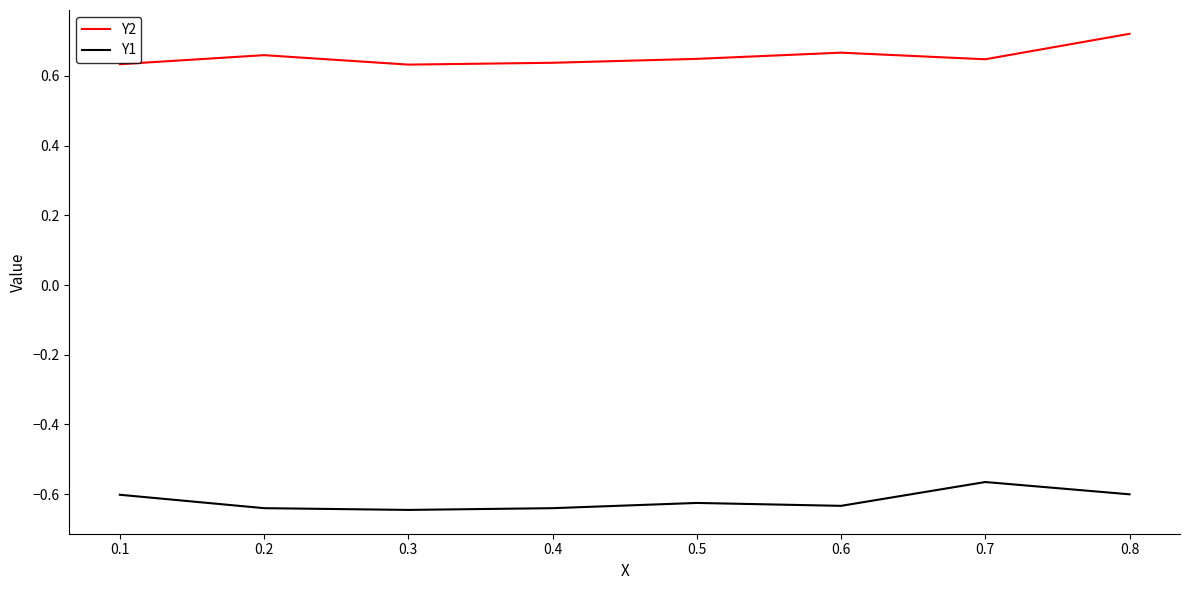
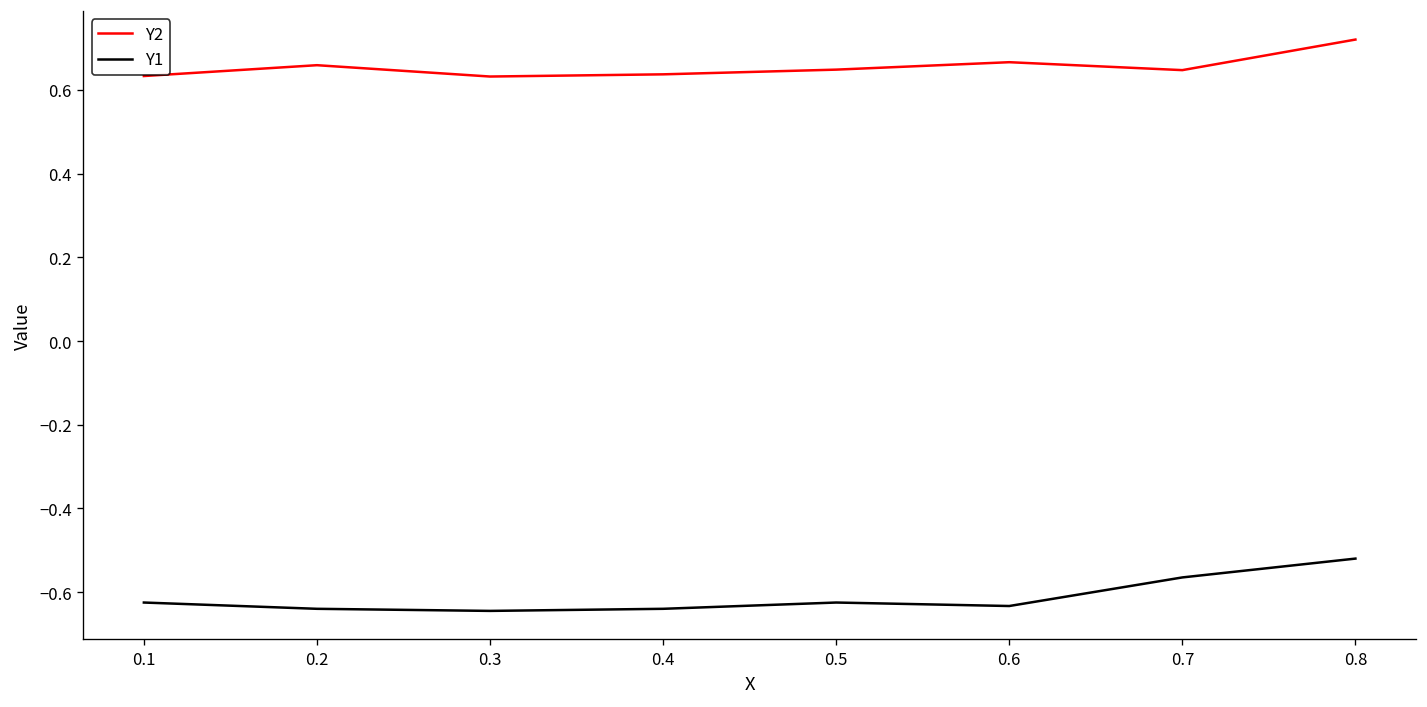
Y1, 0.1: -0.60 -> -0.62
Y1, 0.8: -0.60 -> -0.52
